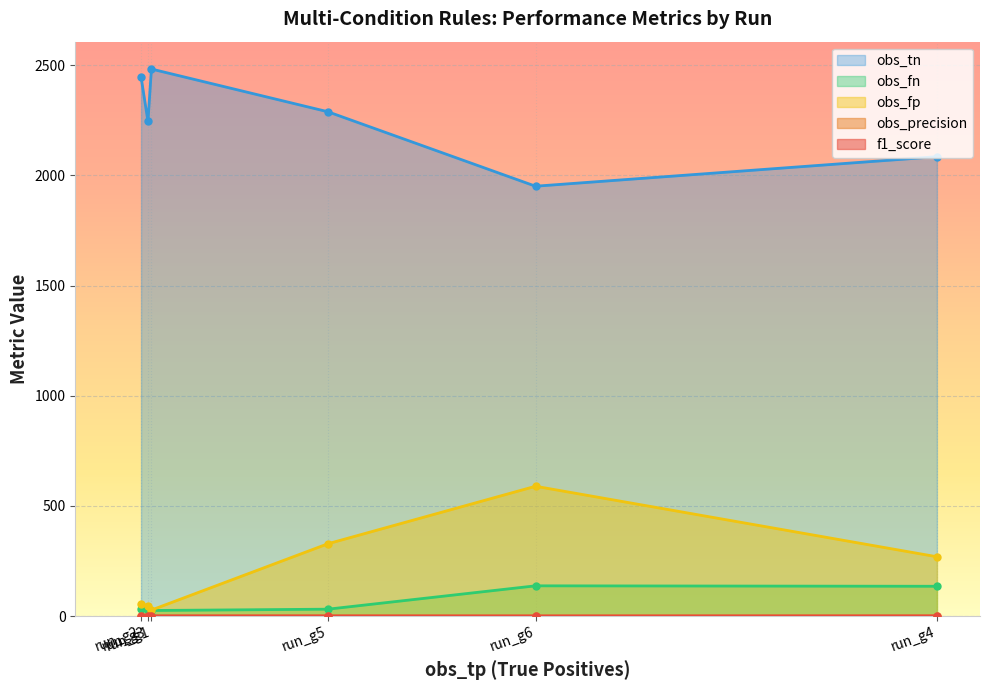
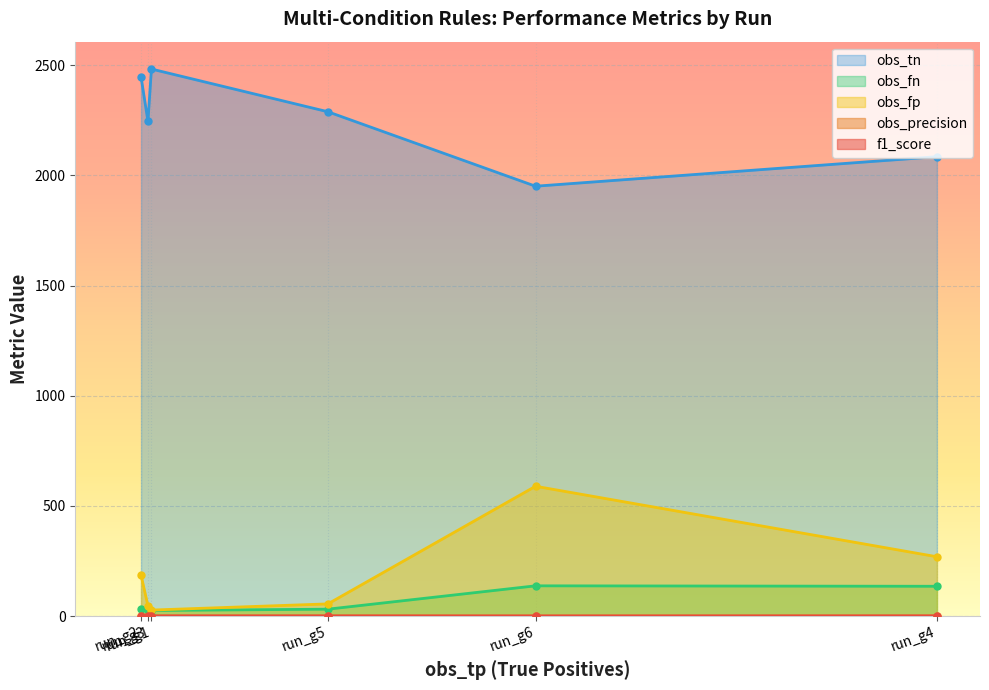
obs_fp, run_g2: 60 -> 190
obs_fp, run_g5: 330 -> 60
